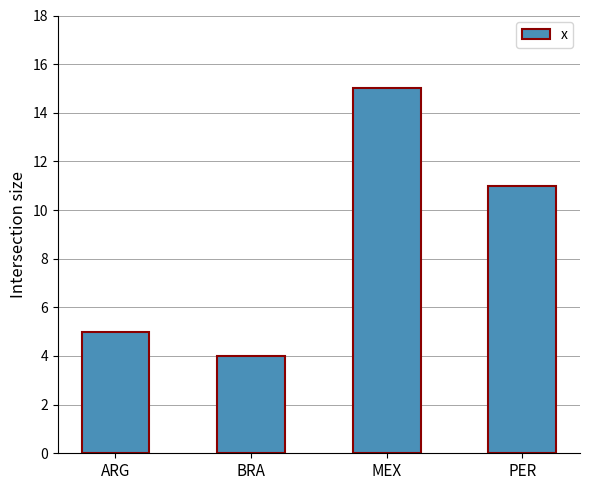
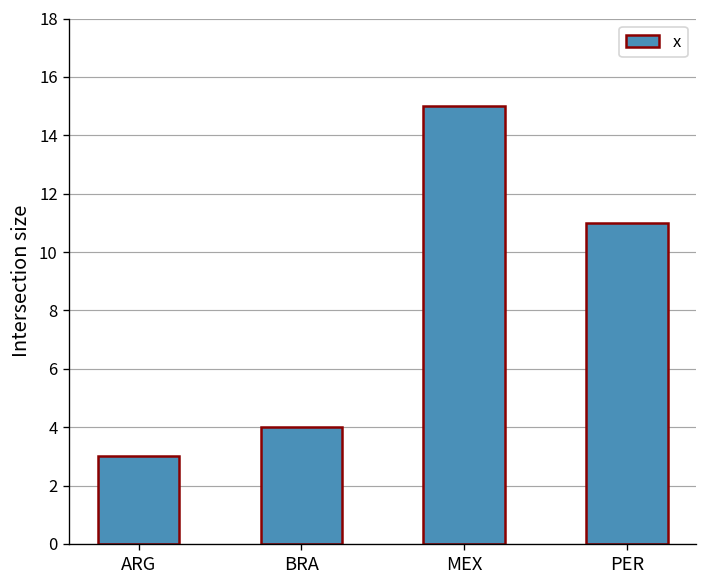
ARG: 5 -> 3
